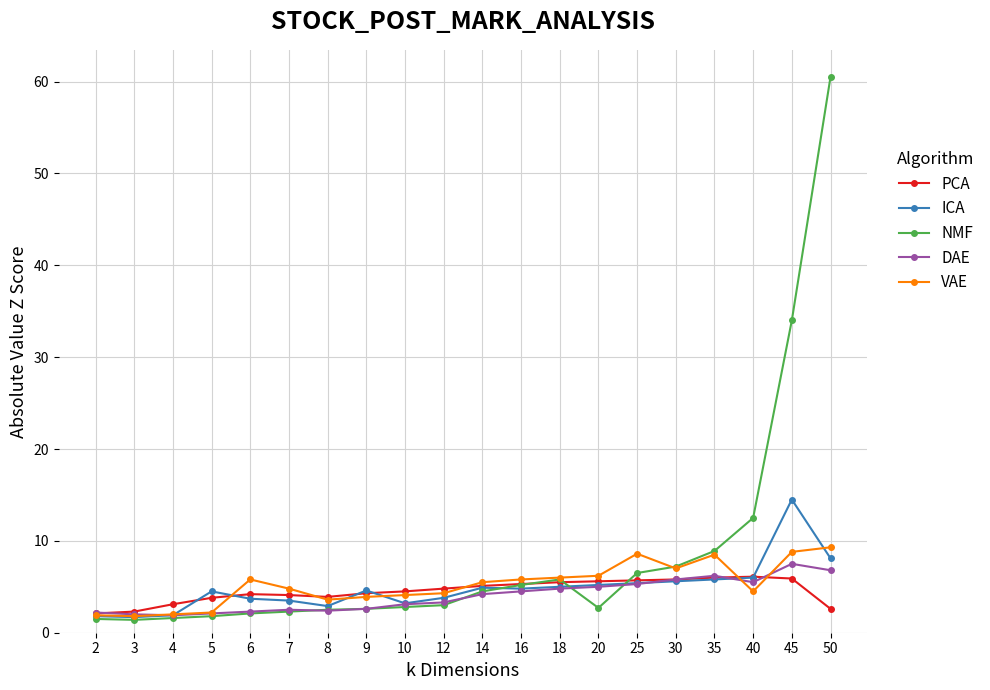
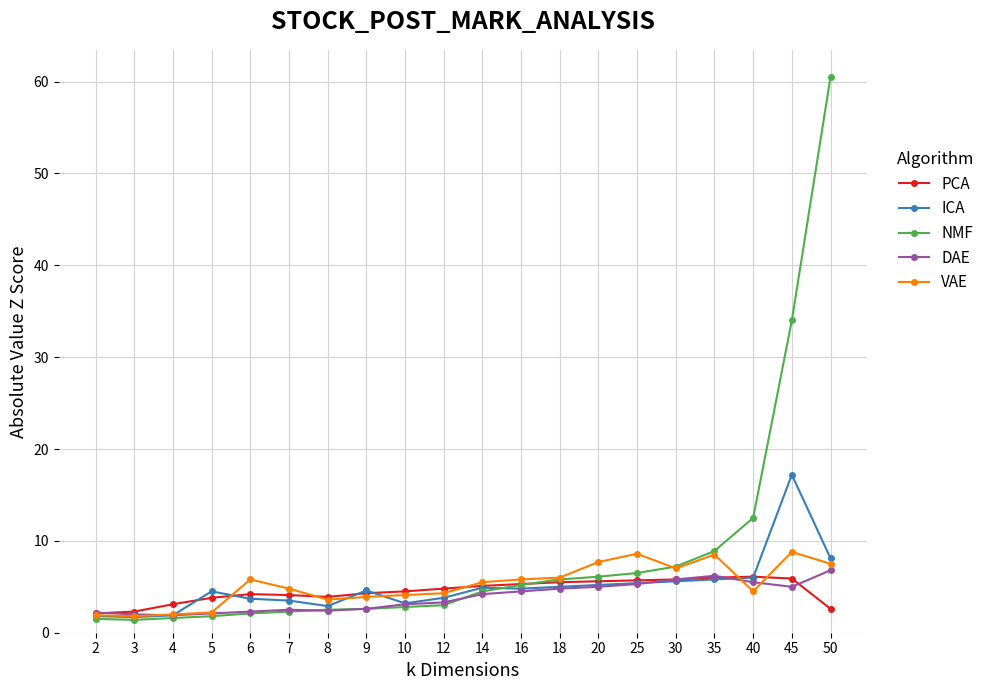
NMF, 20: 3 -> 6
VAE, 20: 6 -> 8
ICA, 45: 15 -> 17
DAE, 45: 8 -> 5
VAE, 50: 9 -> 8
